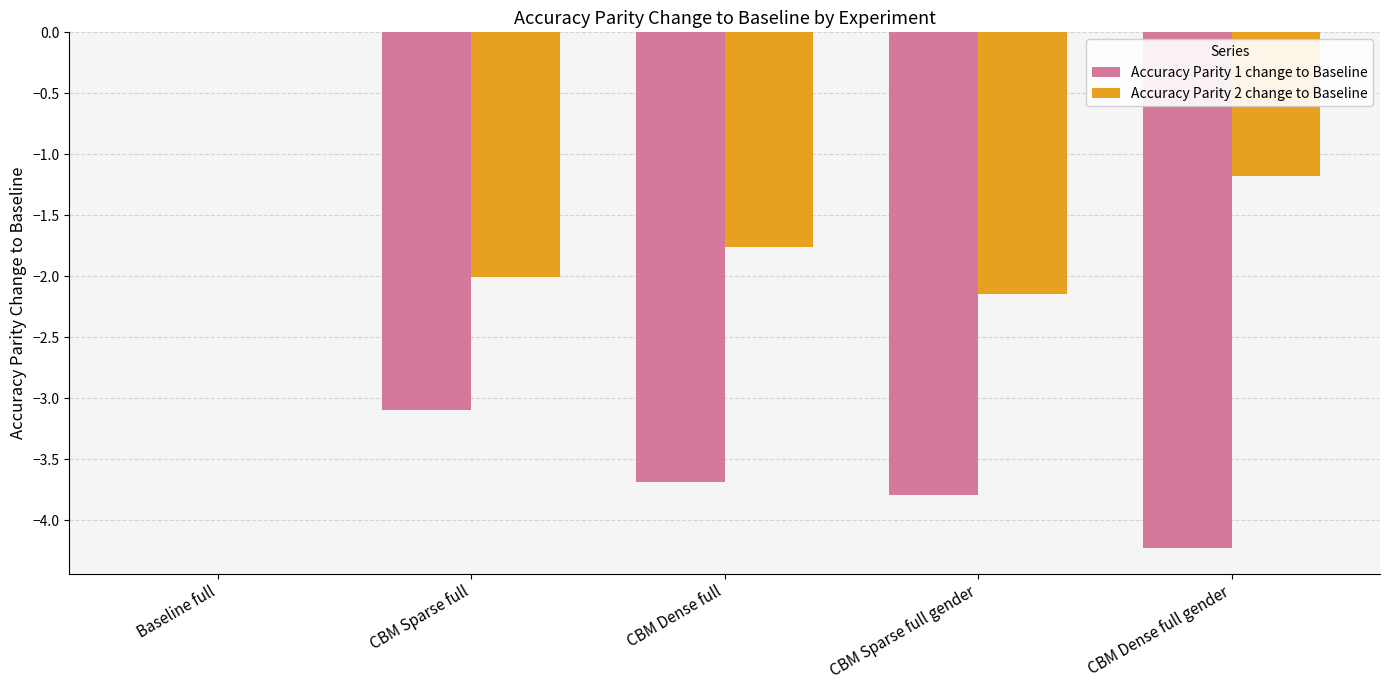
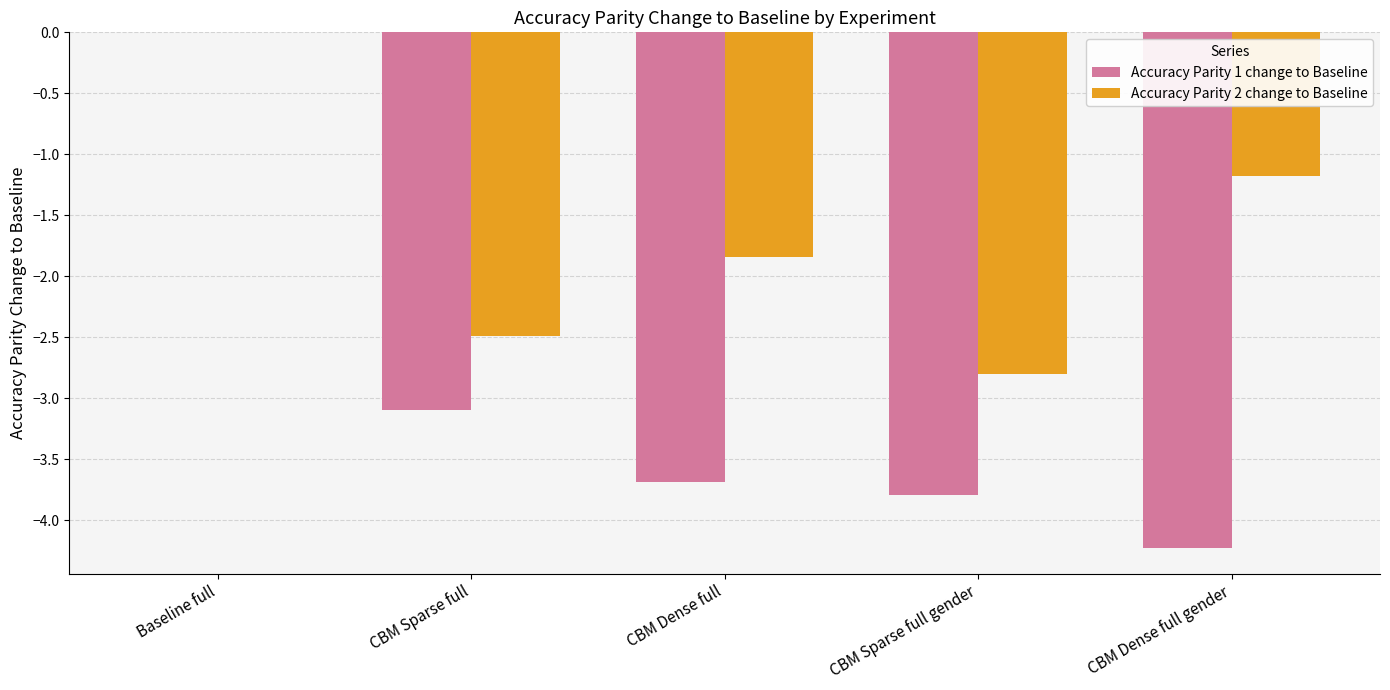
Accuracy Parity 2 change to Baseline, CBM Sparse full: -2.00 -> -2.49
Accuracy Parity 2 change to Baseline, CBM Dense full: -1.76 -> -1.85
Accuracy Parity 2 change to Baseline, CBM Sparse full gender: -2.14 -> -2.80
